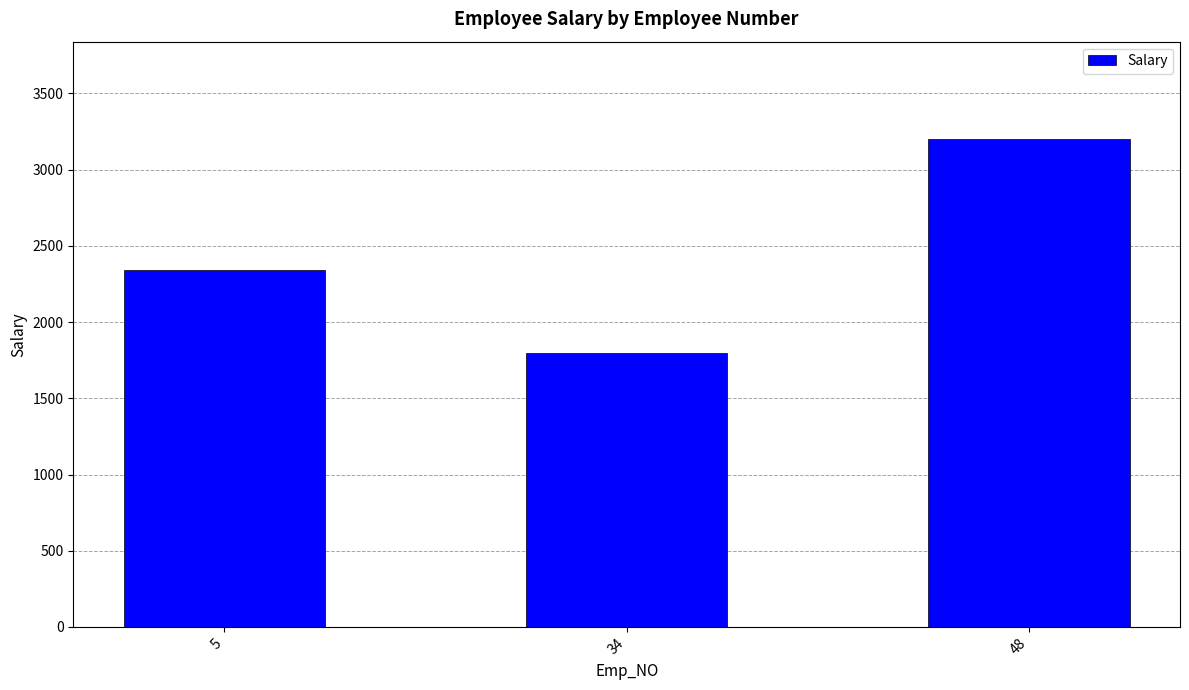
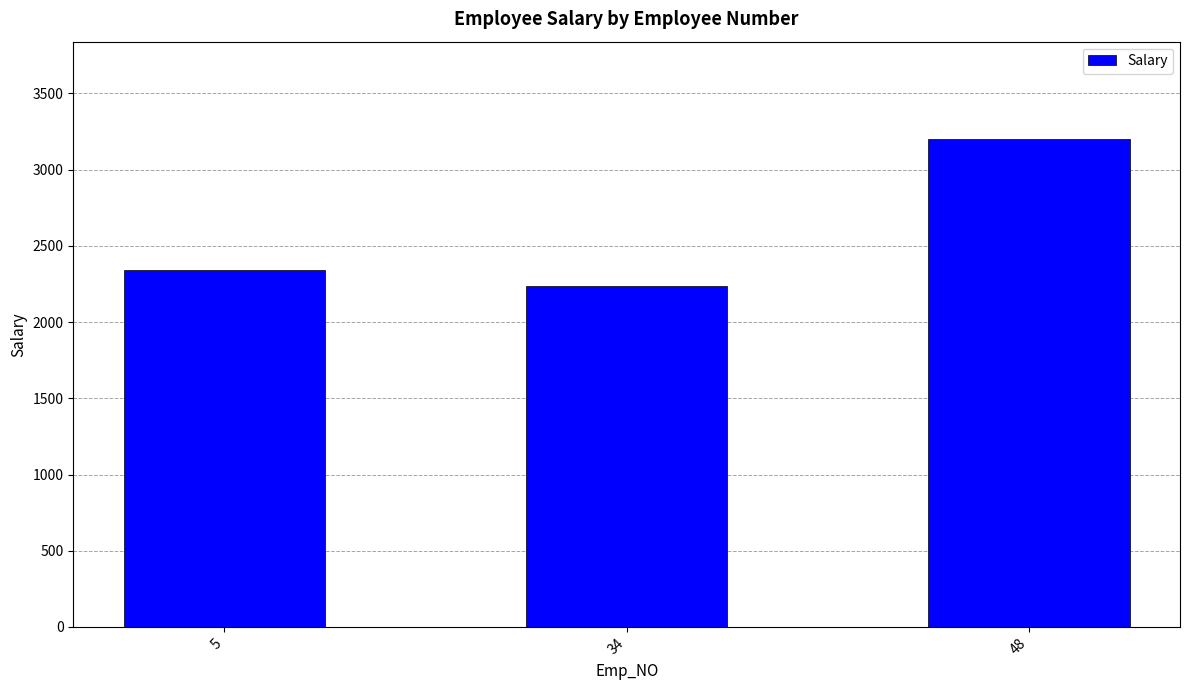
34: 1800 -> 2240
